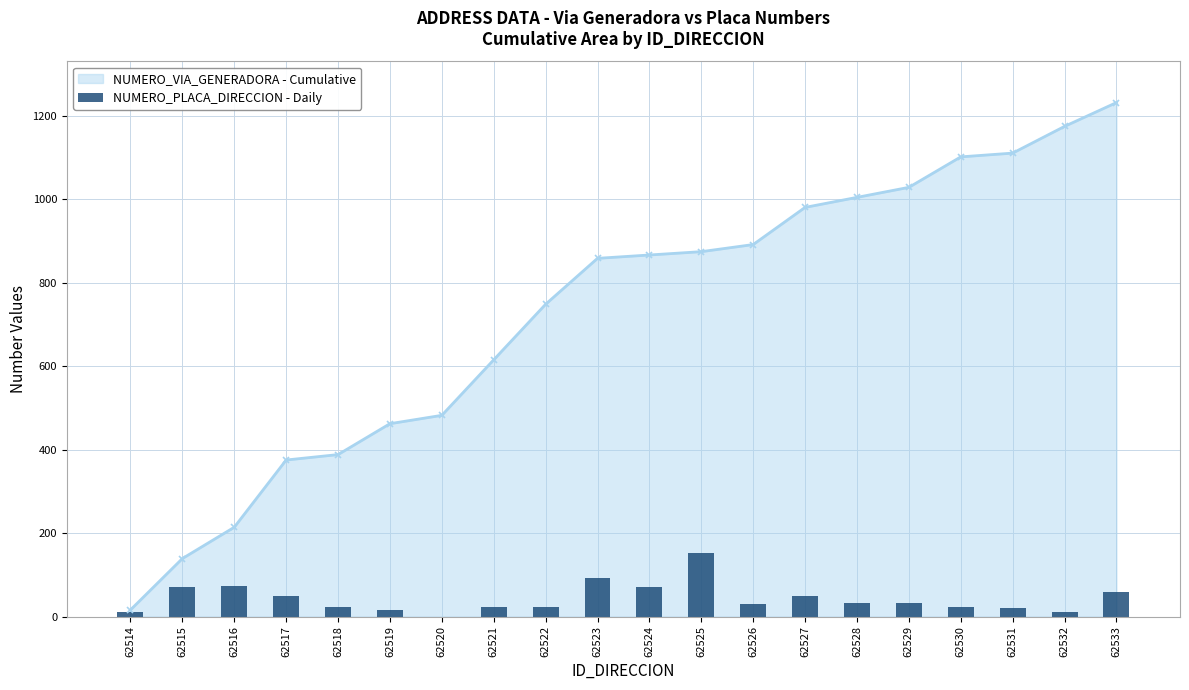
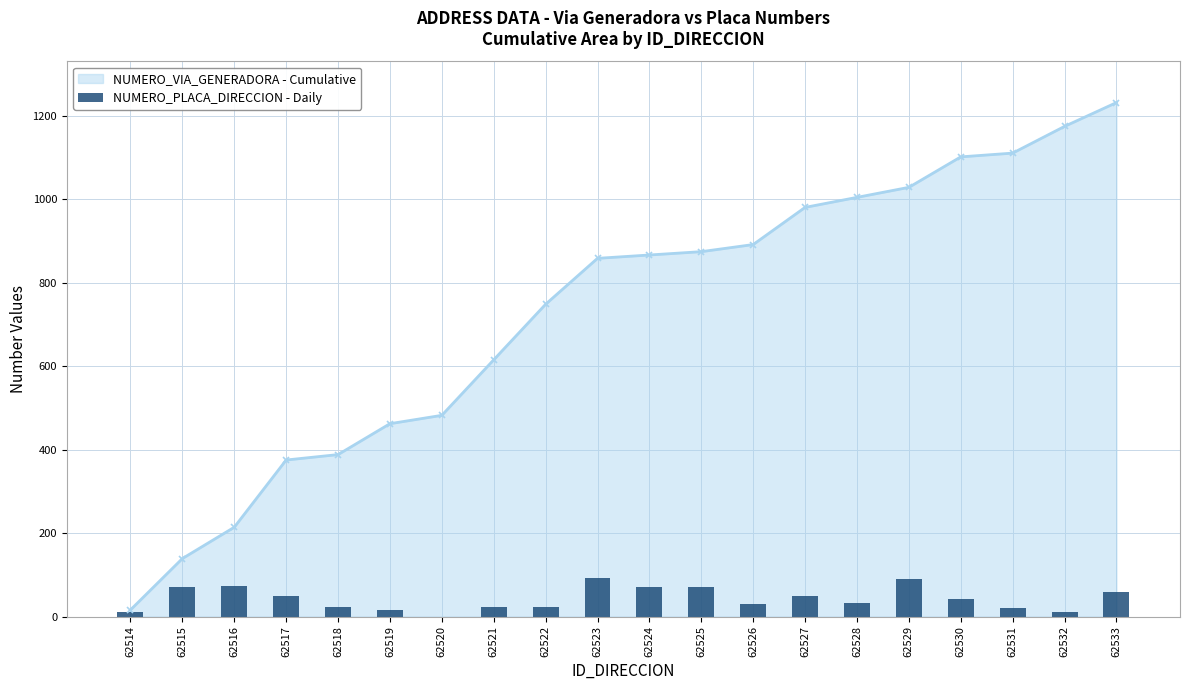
NUMERO_PLACA_DIRECCION - Daily, 62525: 150 -> 70
NUMERO_PLACA_DIRECCION - Daily, 62529: 30 -> 90
NUMERO_PLACA_DIRECCION - Daily, 62530: 20 -> 40
